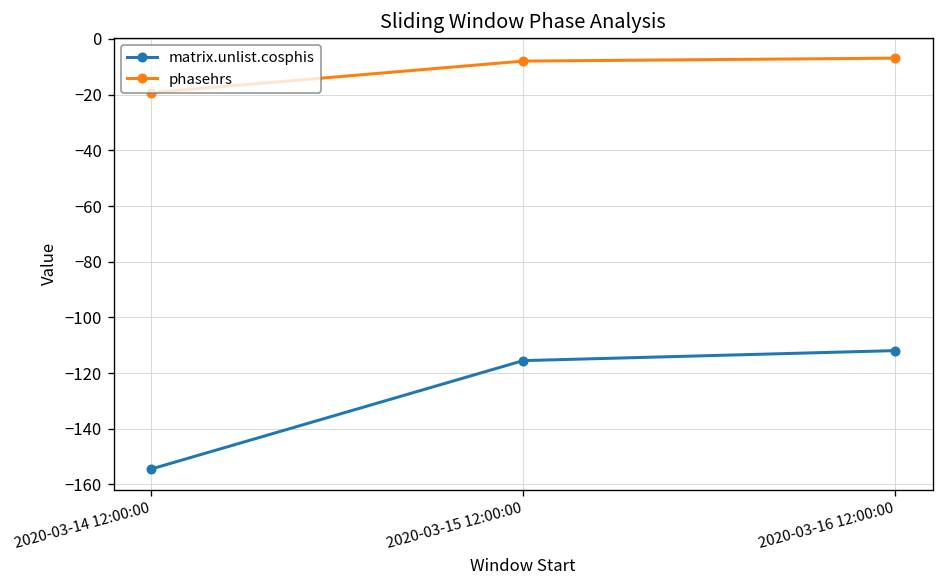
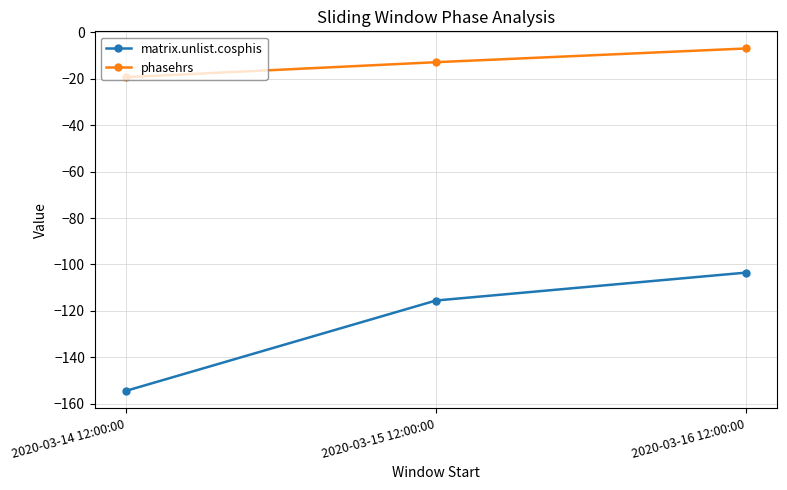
phasehrs, 2020-03-15 12:00:00: -8 -> -13
matrix.unlist.cosphis, 2020-03-16 12:00:00: -112 -> -103
